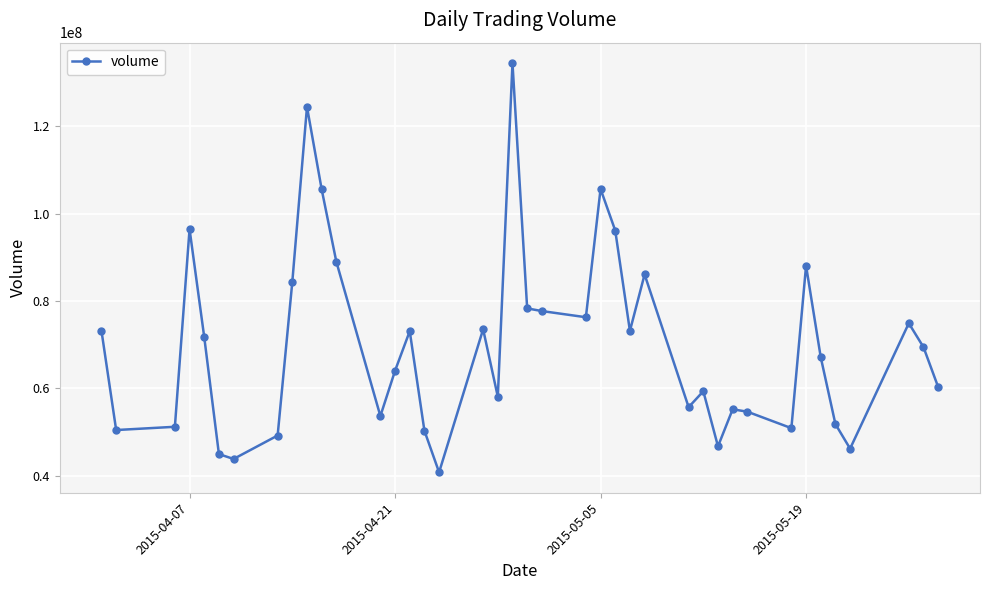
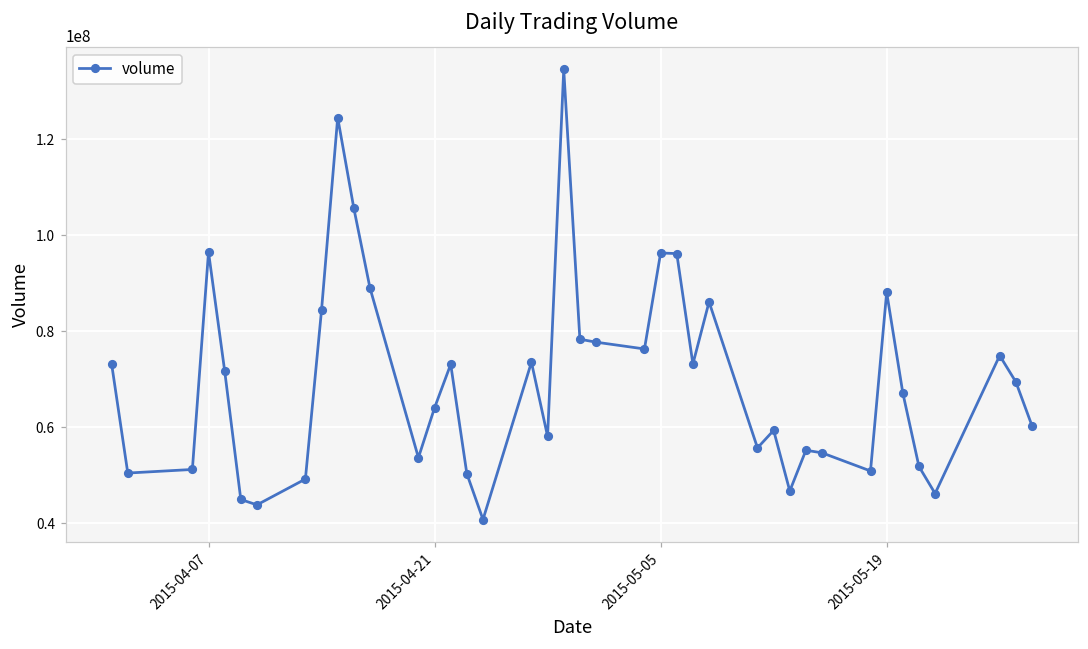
2015-05-05: 106000000 -> 96000000
